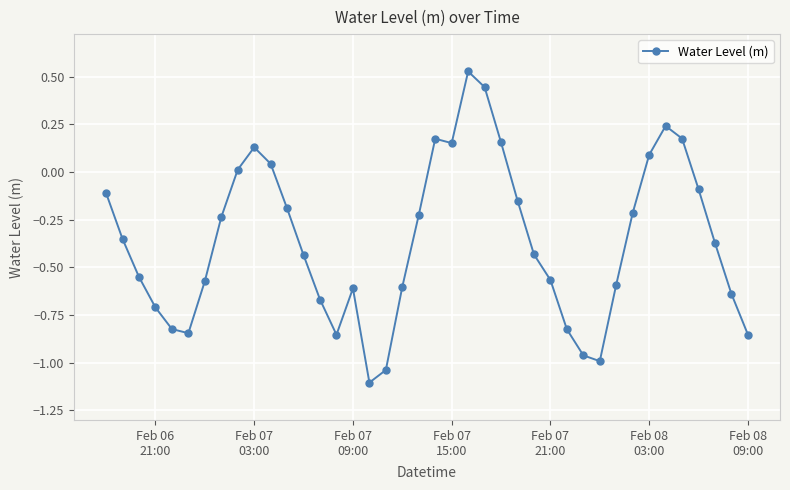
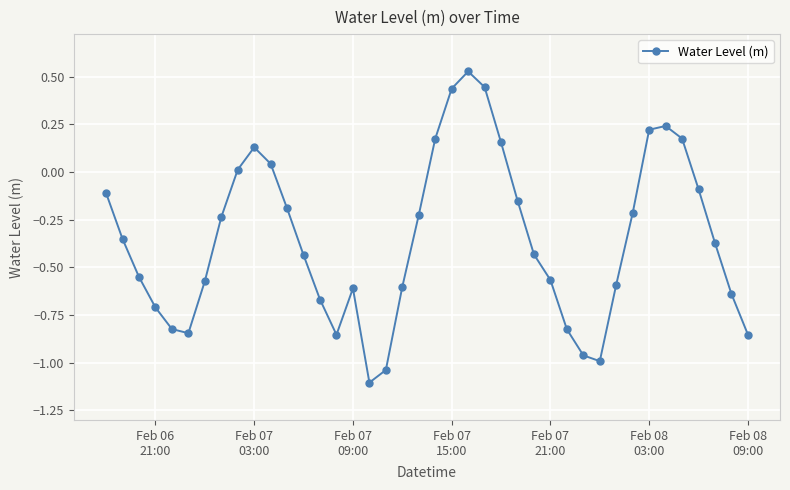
Feb 07 15:00: 0.15 -> 0.44
Feb 08 03:00: 0.09 -> 0.22
